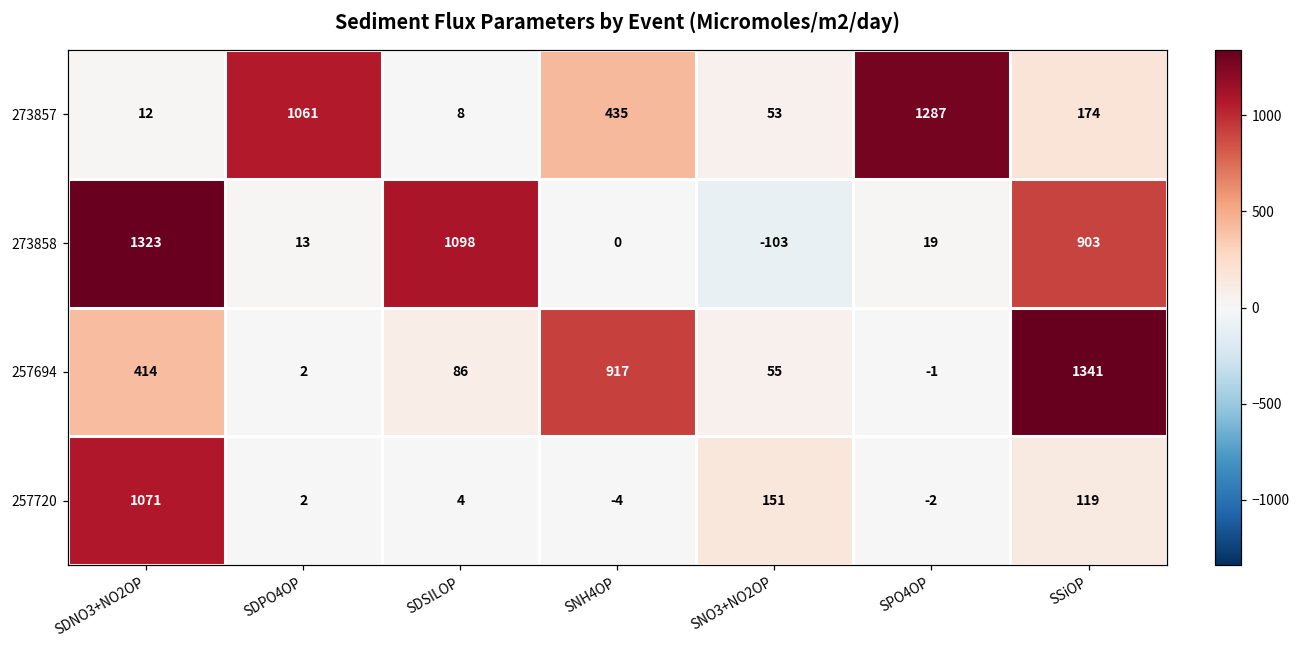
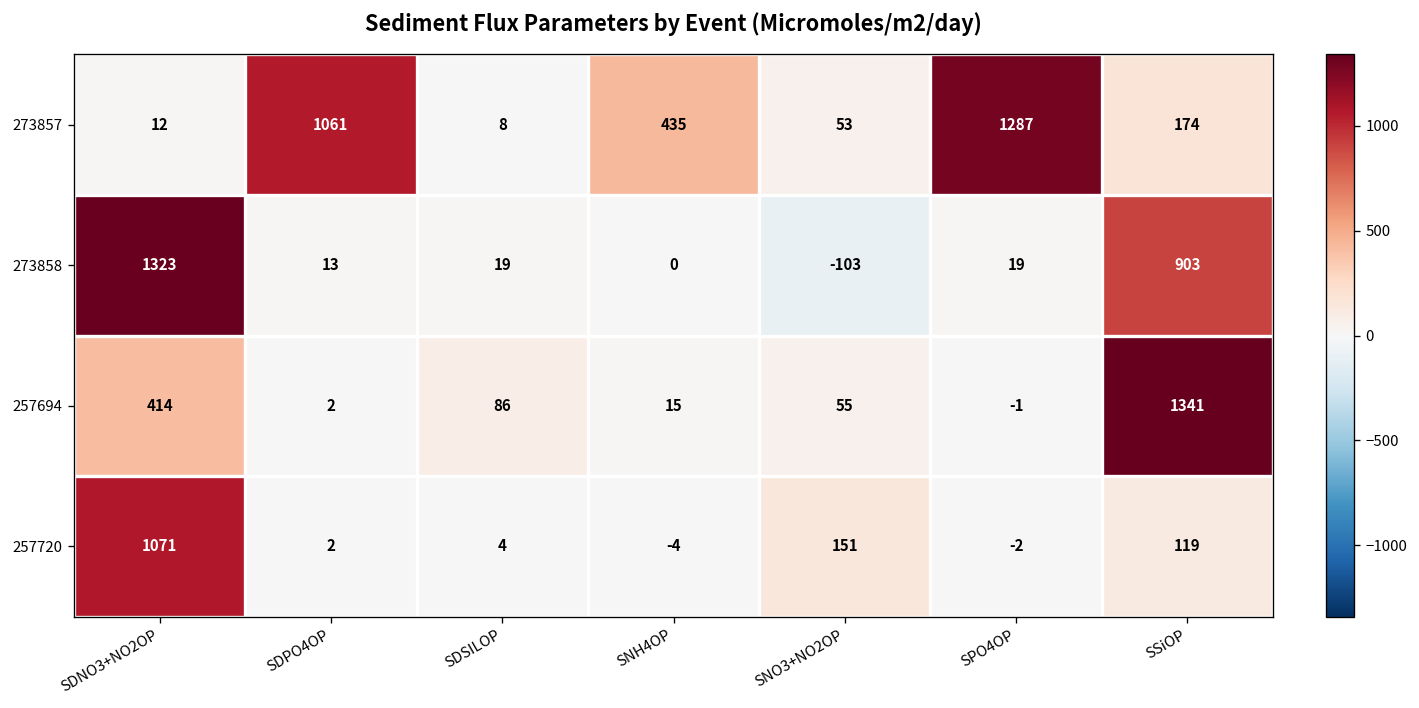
273858, SDSILOP: 1098 -> 19
257694, SNH4OP: 917 -> 15
